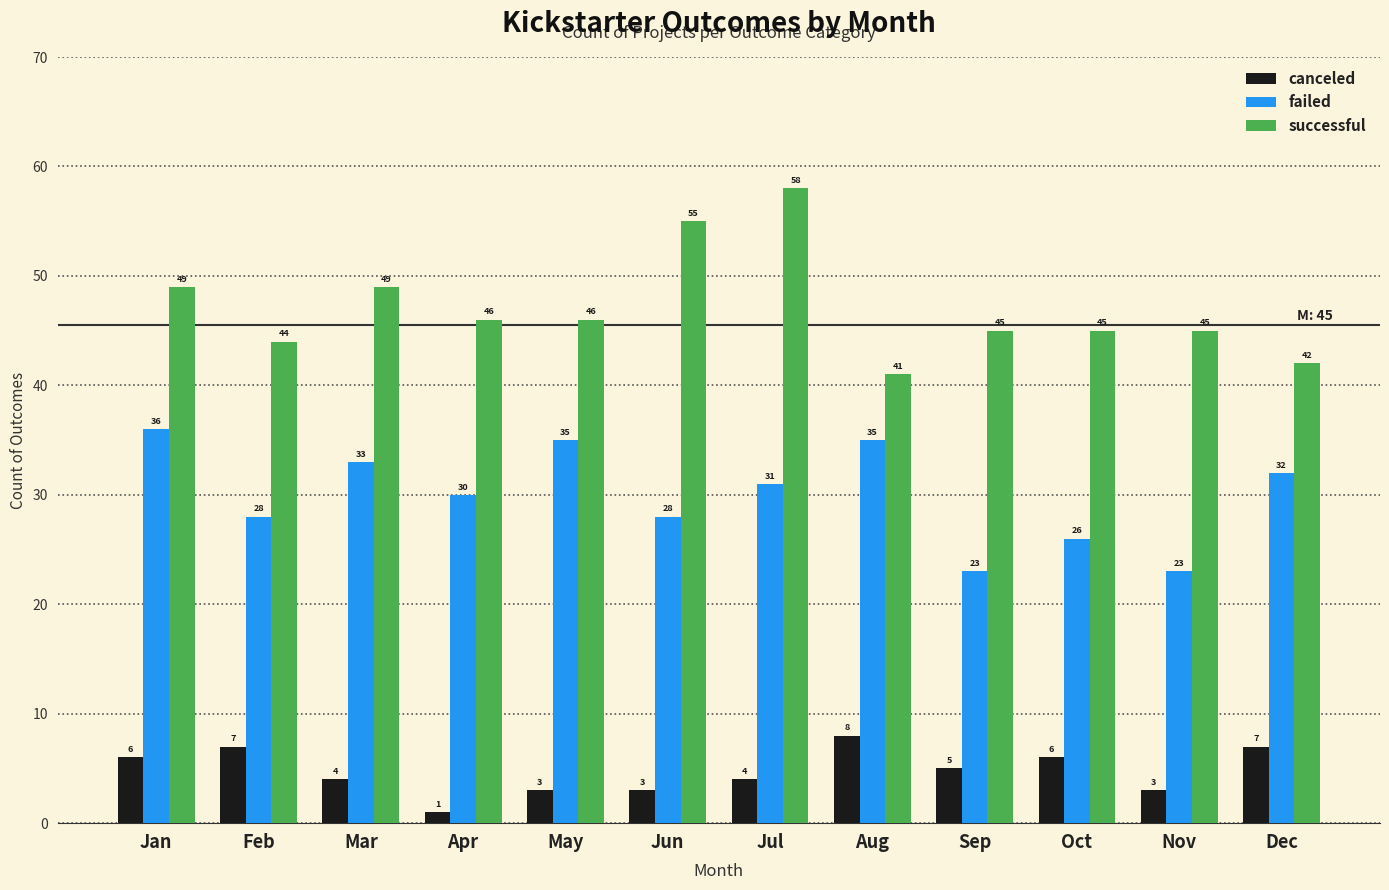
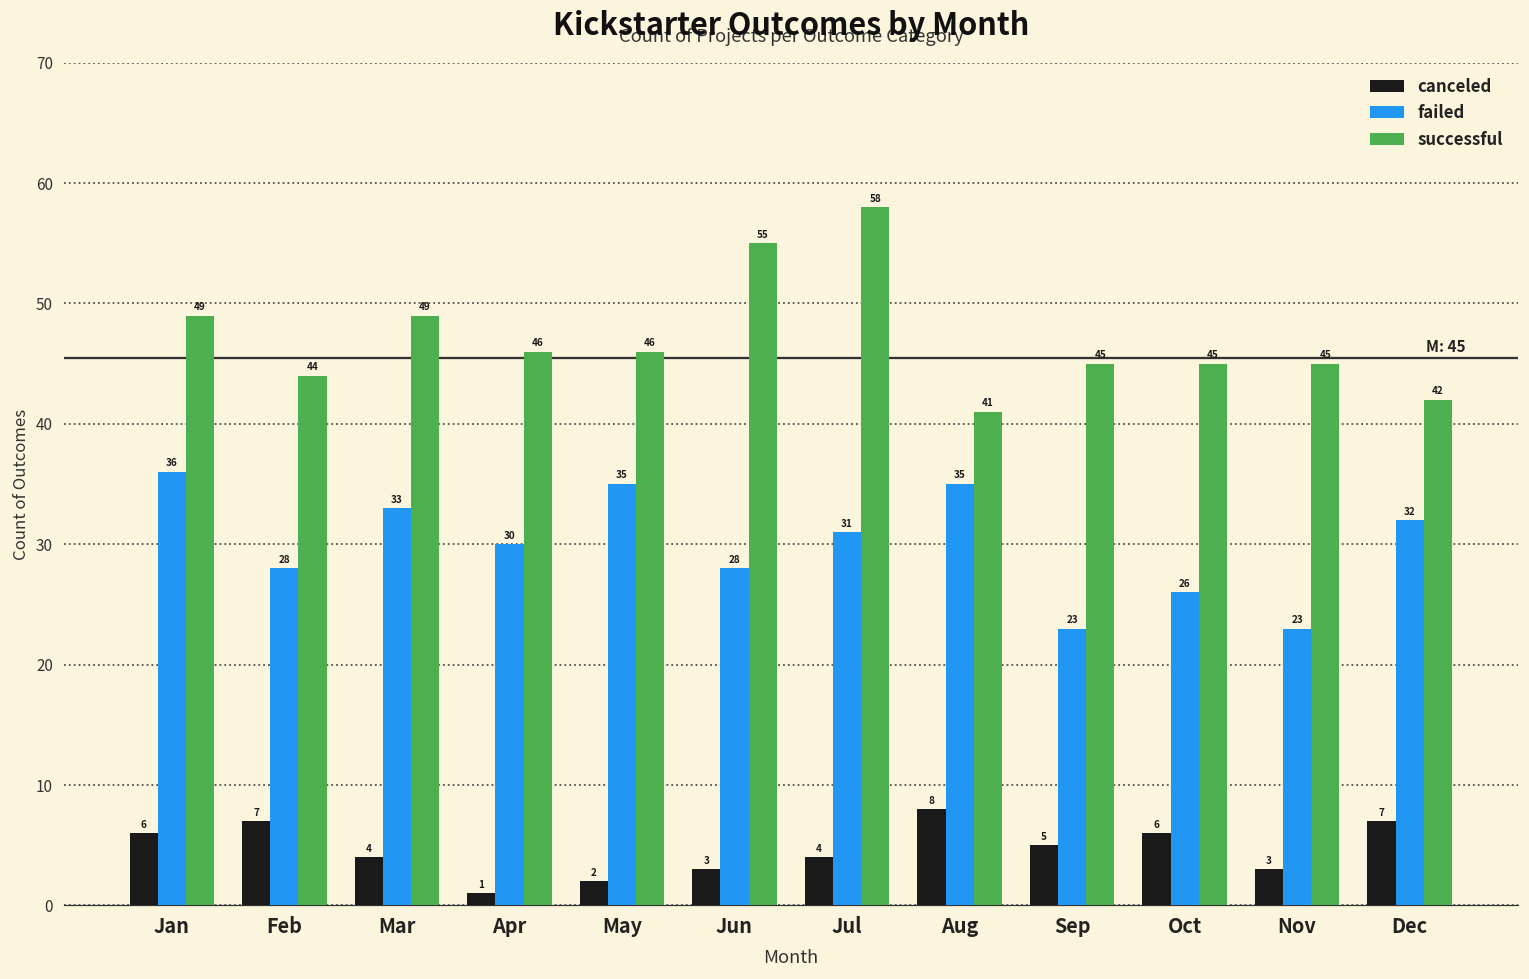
canceled, May: 3 -> 2
